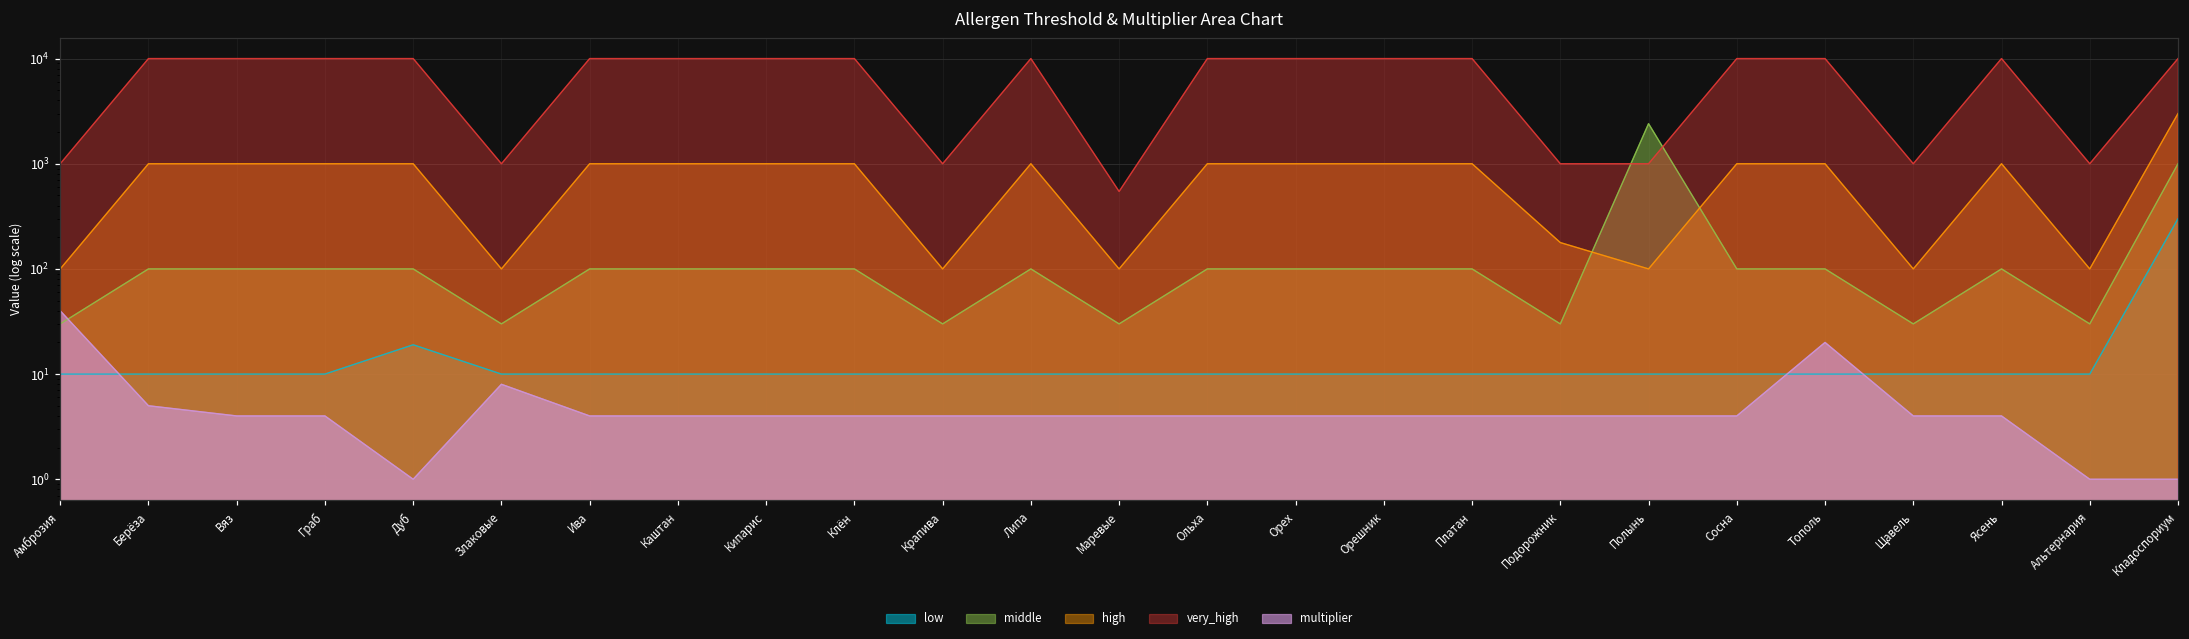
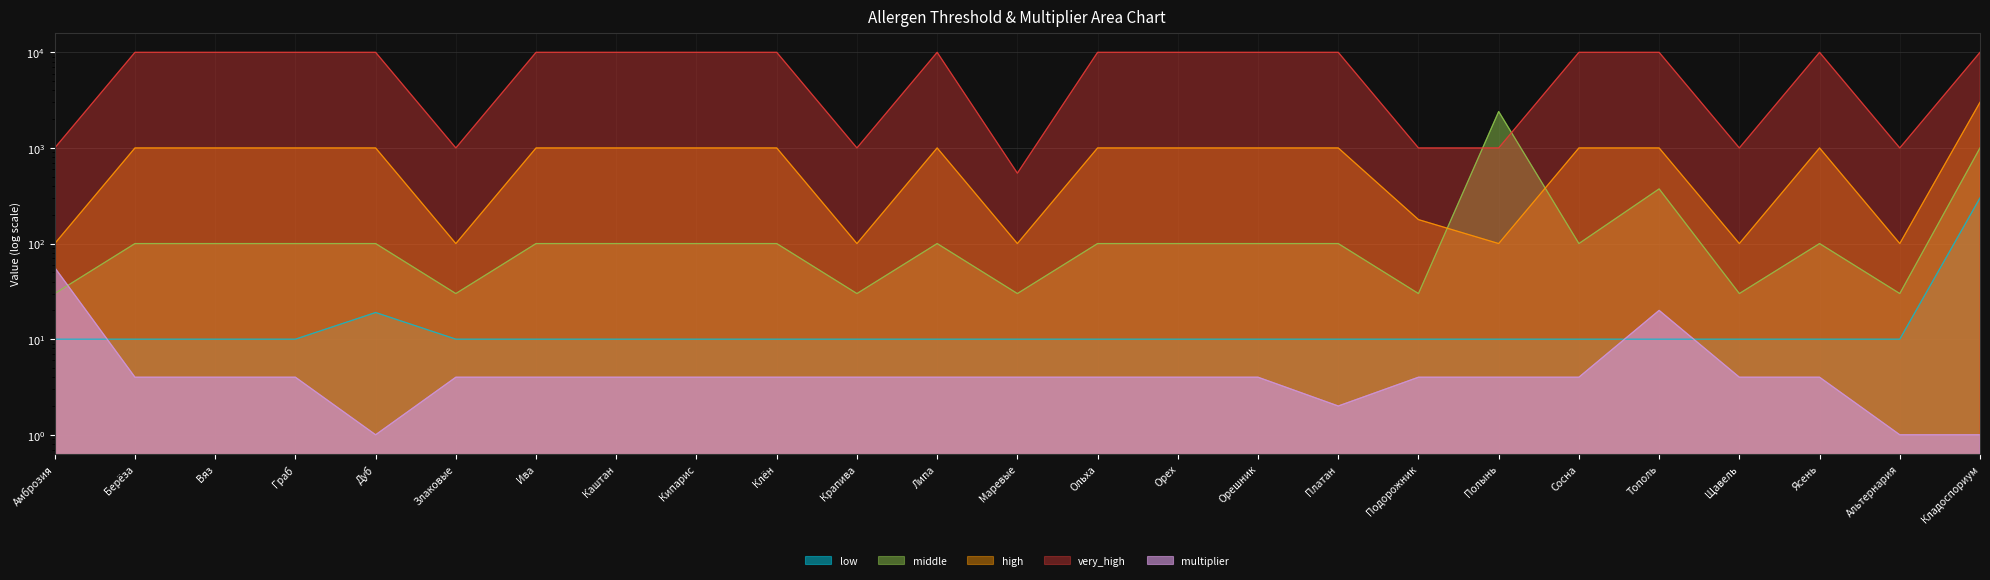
multiplier, Амброзия: 40 -> 60
multiplier, Берёза: 5 -> 4
multiplier, Злаковые: 8 -> 4
multiplier, Платан: 4 -> 2
middle, Тополь: 100 -> 370
